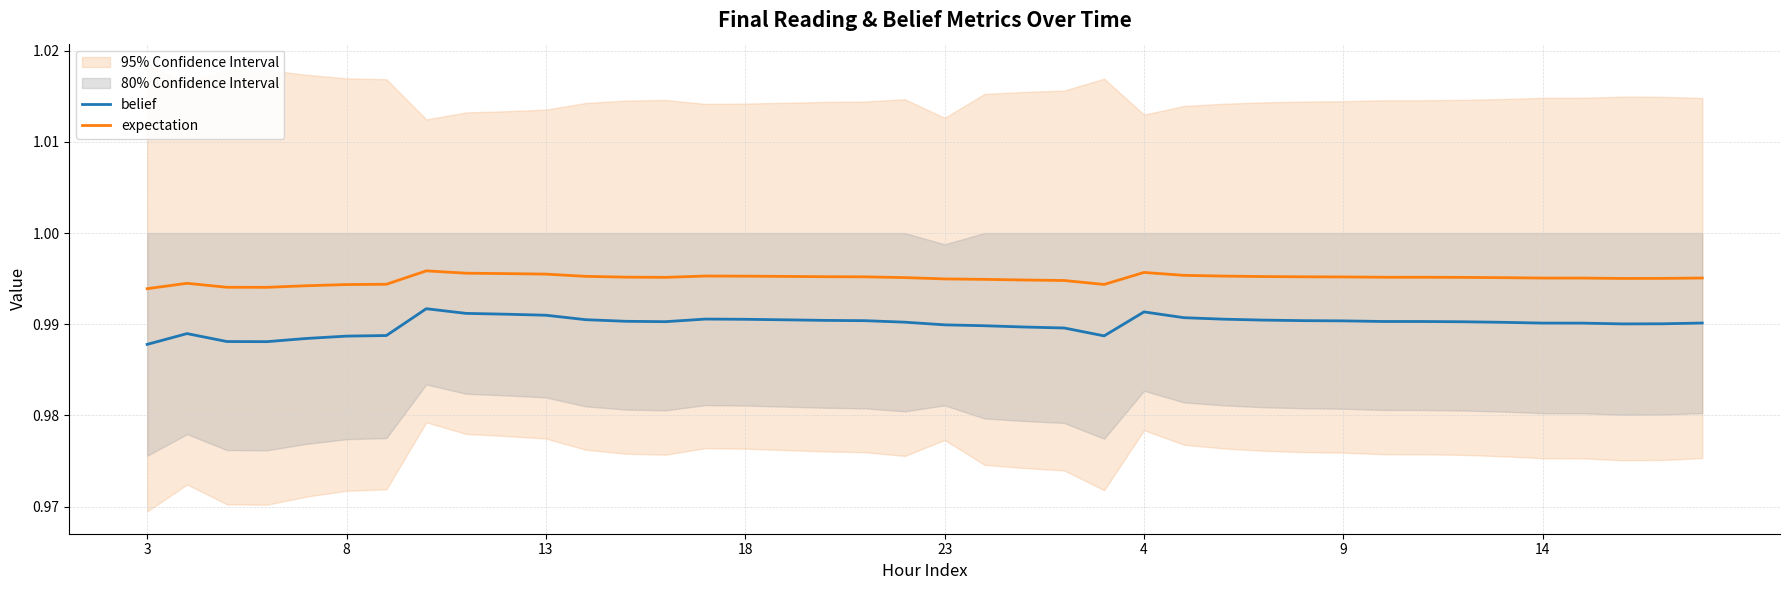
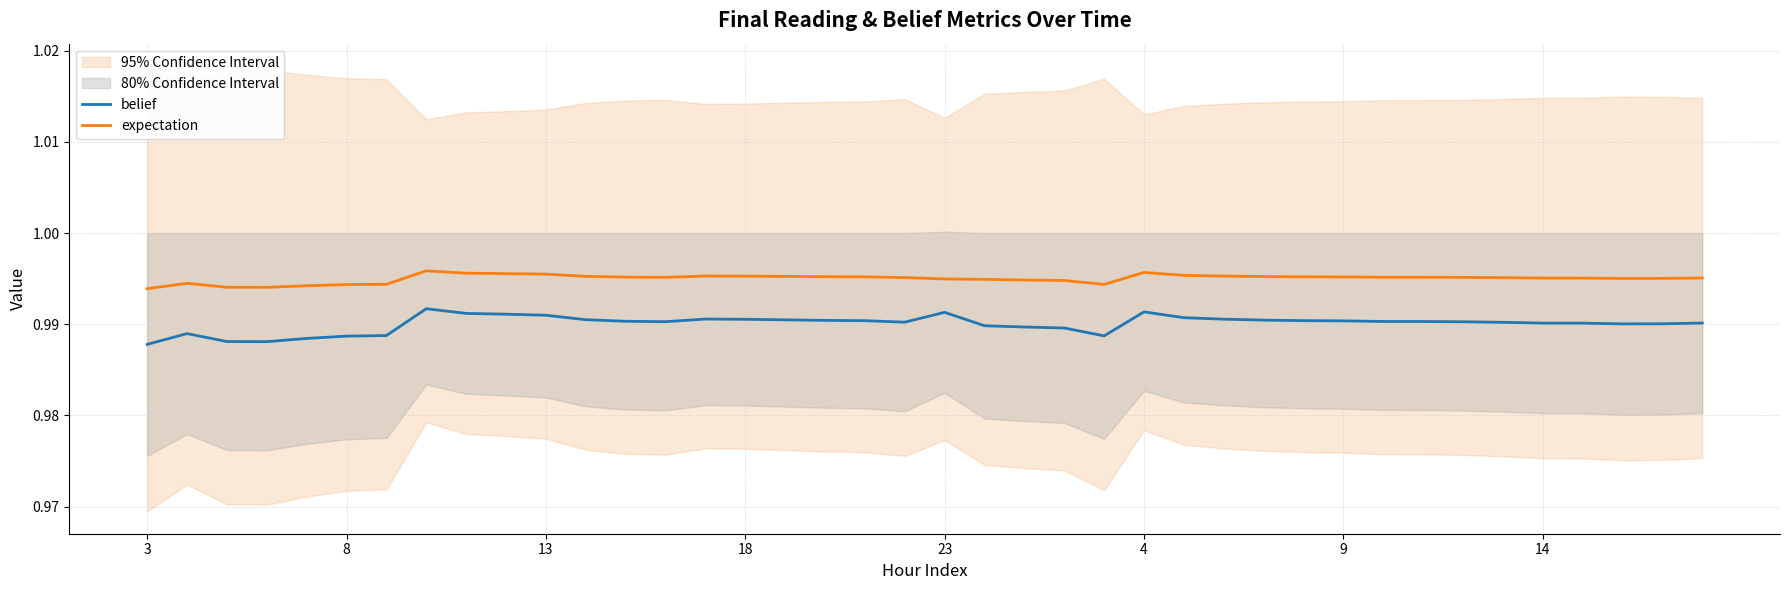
belief, 23: 0.990 -> 0.991
